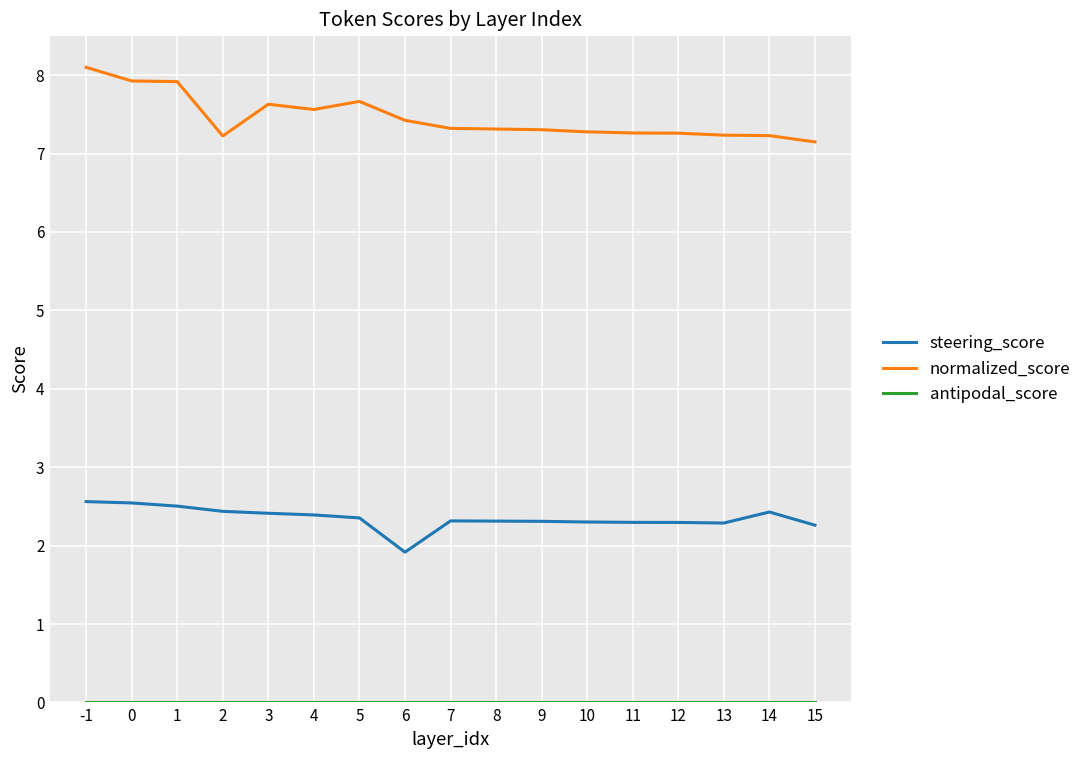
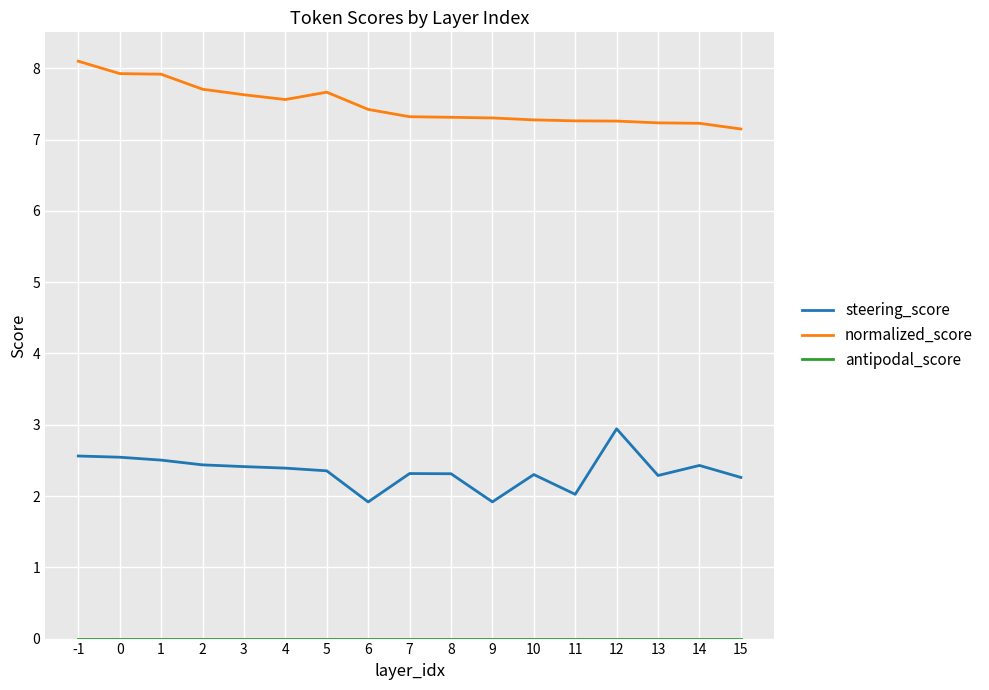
normalized_score, 2: 7.2 -> 7.7
steering_score, 9: 2.3 -> 1.9
steering_score, 11: 2.3 -> 2.0
steering_score, 12: 2.3 -> 2.9
